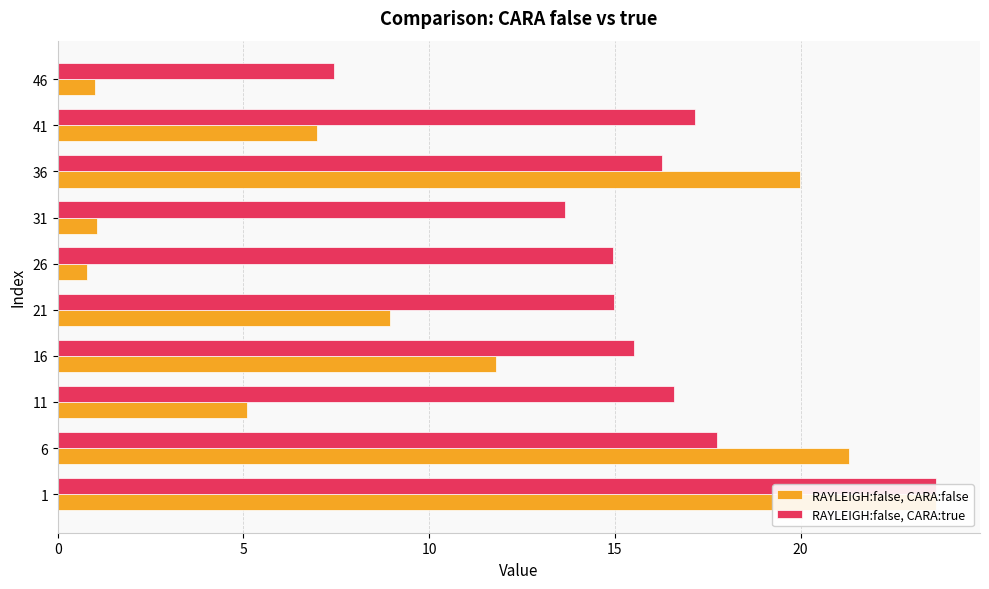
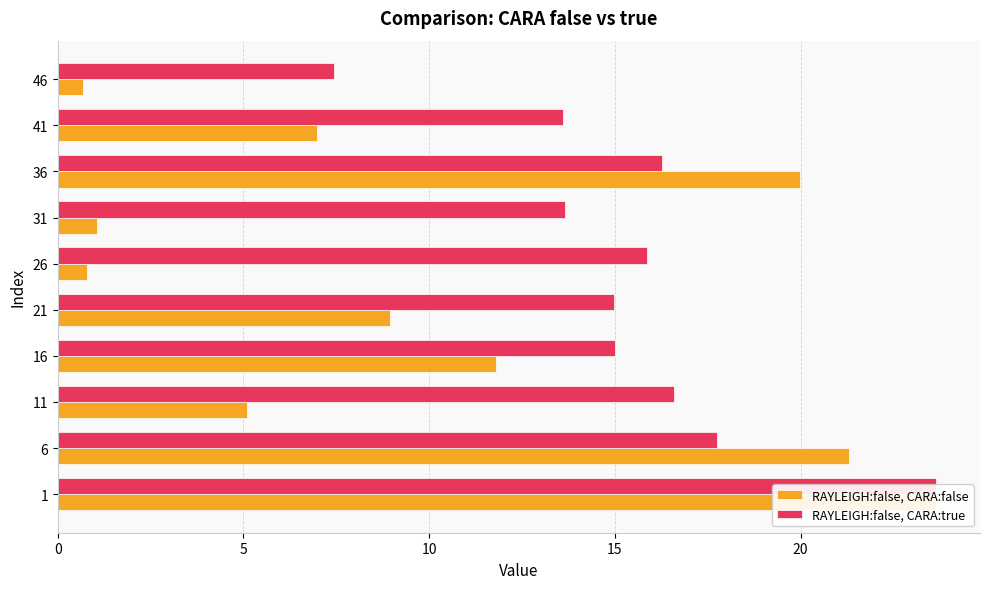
RAYLEIGH:false, CARA:false, 46: 1.0 -> 0.7
RAYLEIGH:false, CARA:true, 41: 17.2 -> 13.6
RAYLEIGH:false, CARA:true, 26: 14.9 -> 15.9
RAYLEIGH:false, CARA:true, 16: 15.5 -> 15.0
